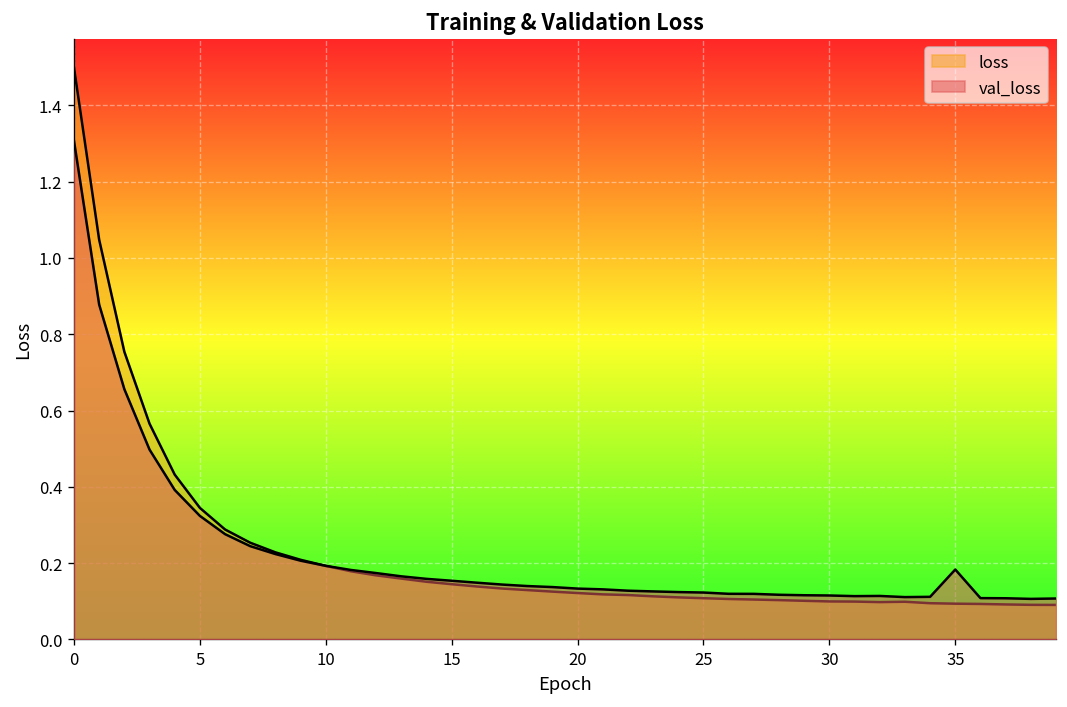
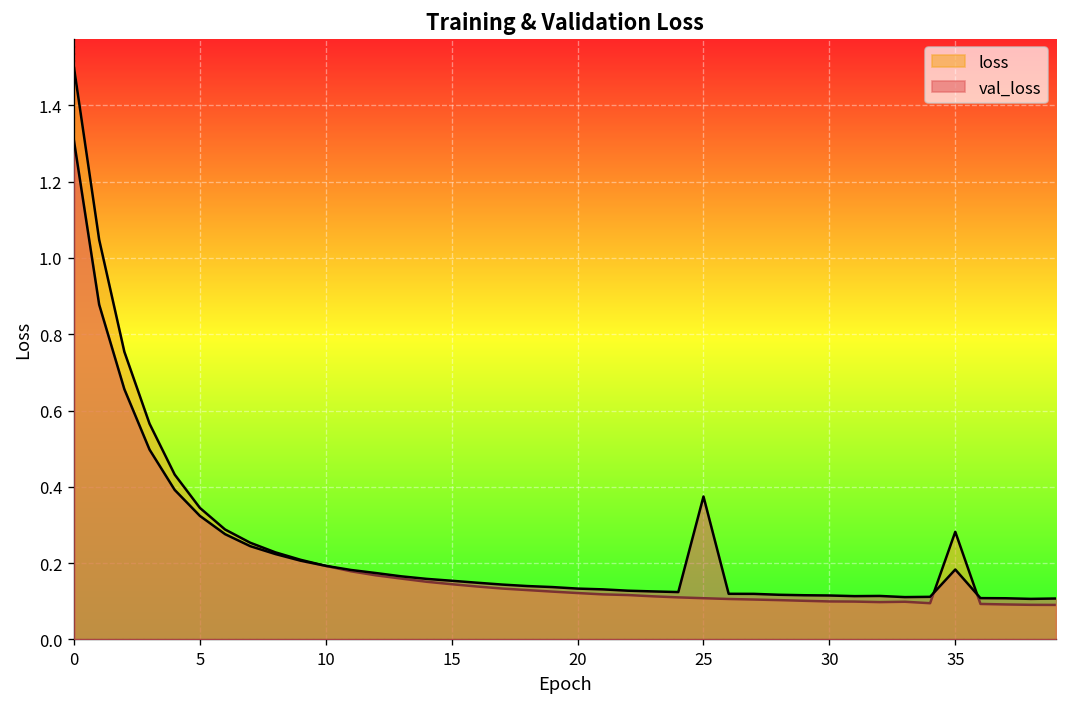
val_loss, 25: 0.12 -> 0.37
loss, 35: 0.09 -> 0.28
